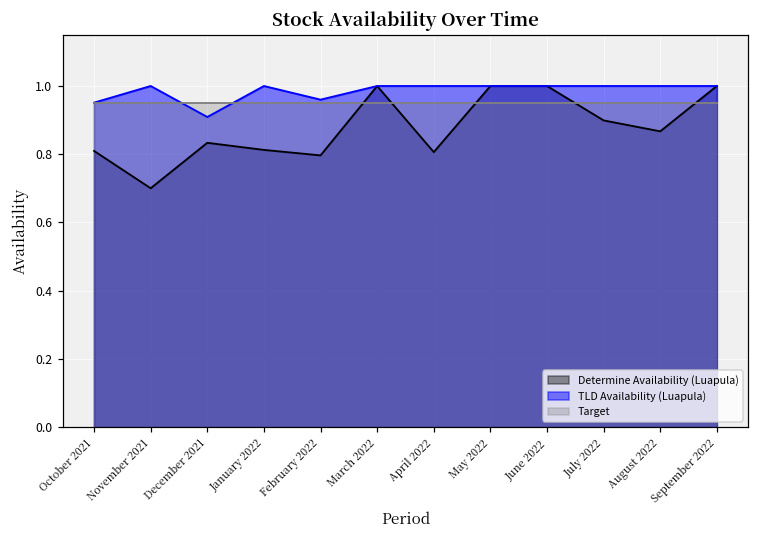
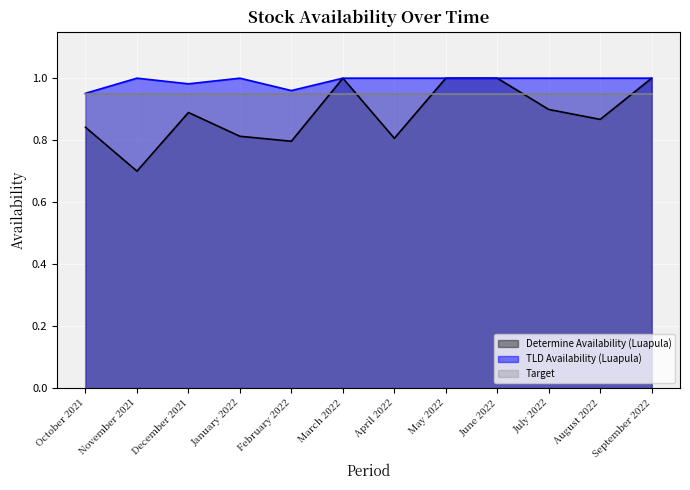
Determine Availability (Luapula), October 2021: 0.81 -> 0.84
Determine Availability (Luapula), December 2021: 0.83 -> 0.89
TLD Availability (Luapula), December 2021: 0.91 -> 0.98
